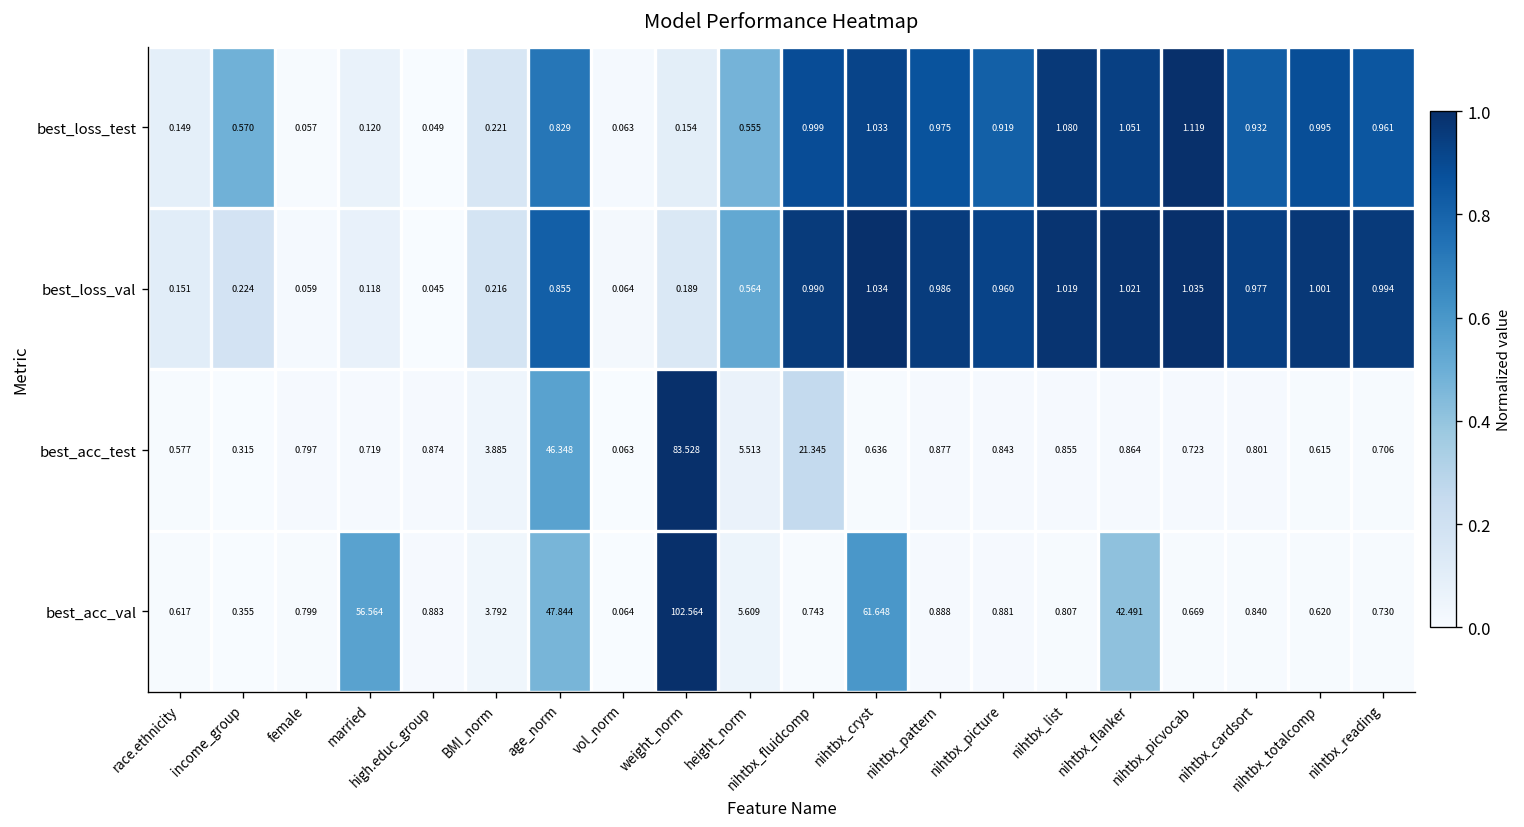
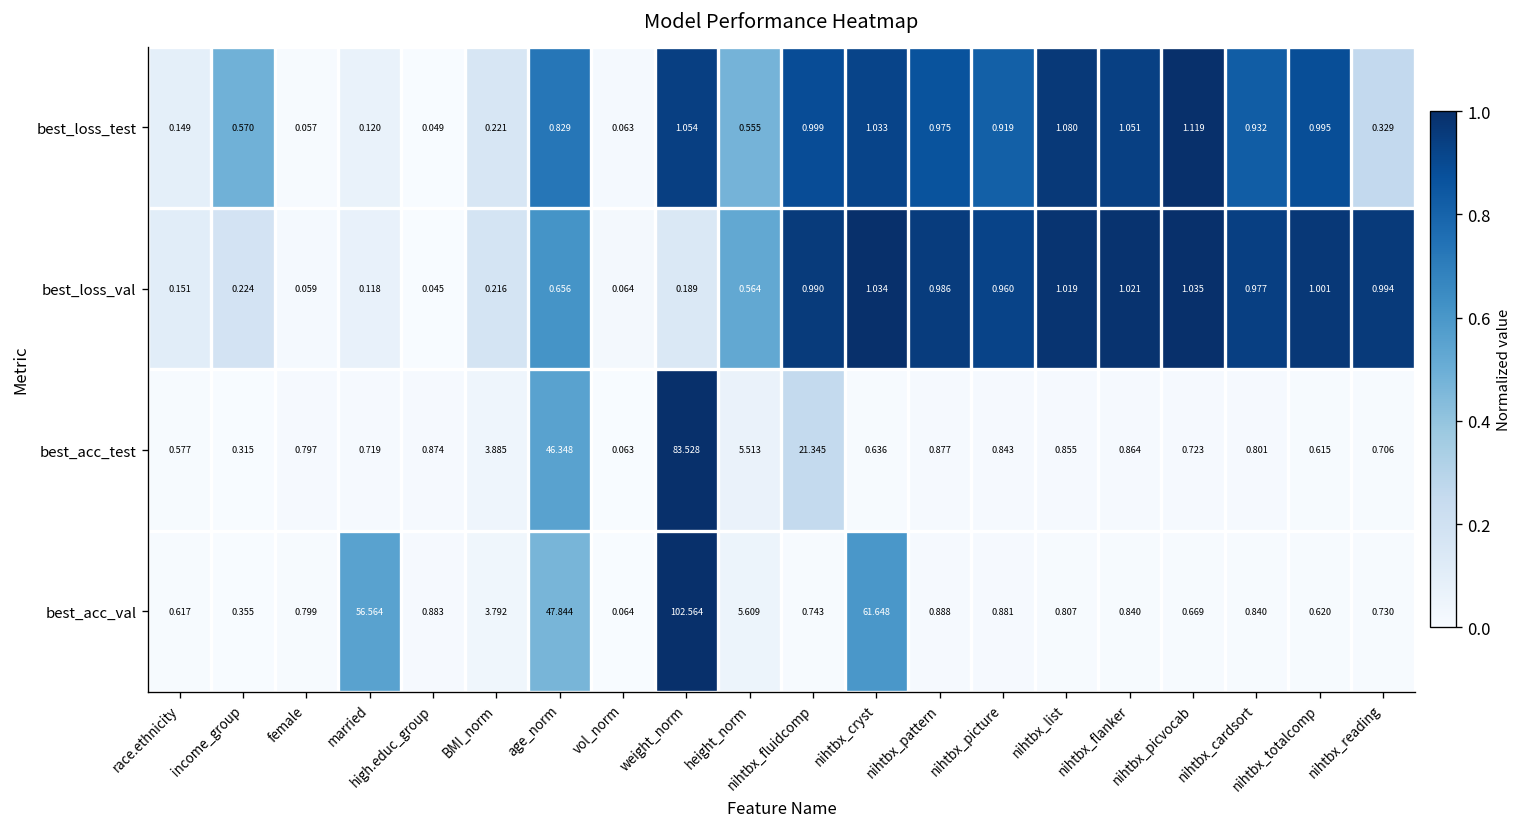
best_loss_test, weight_norm: 0.154 -> 1.054
best_loss_test, nihtbx_reading: 0.961 -> 0.329
best_loss_val, age_norm: 0.855 -> 0.656
best_acc_val, nihtbx_flanker: 42.491 -> 0.840
